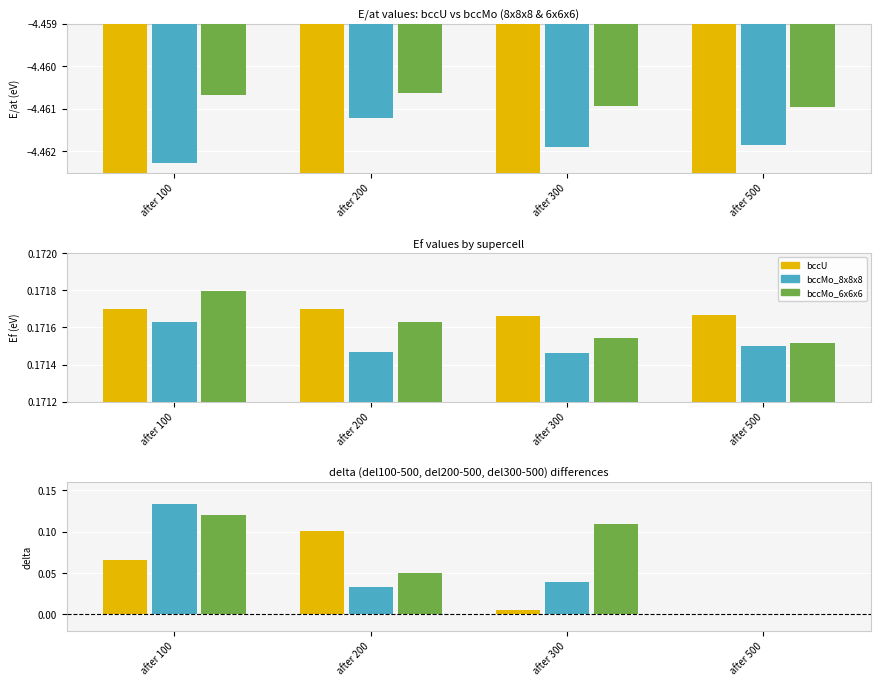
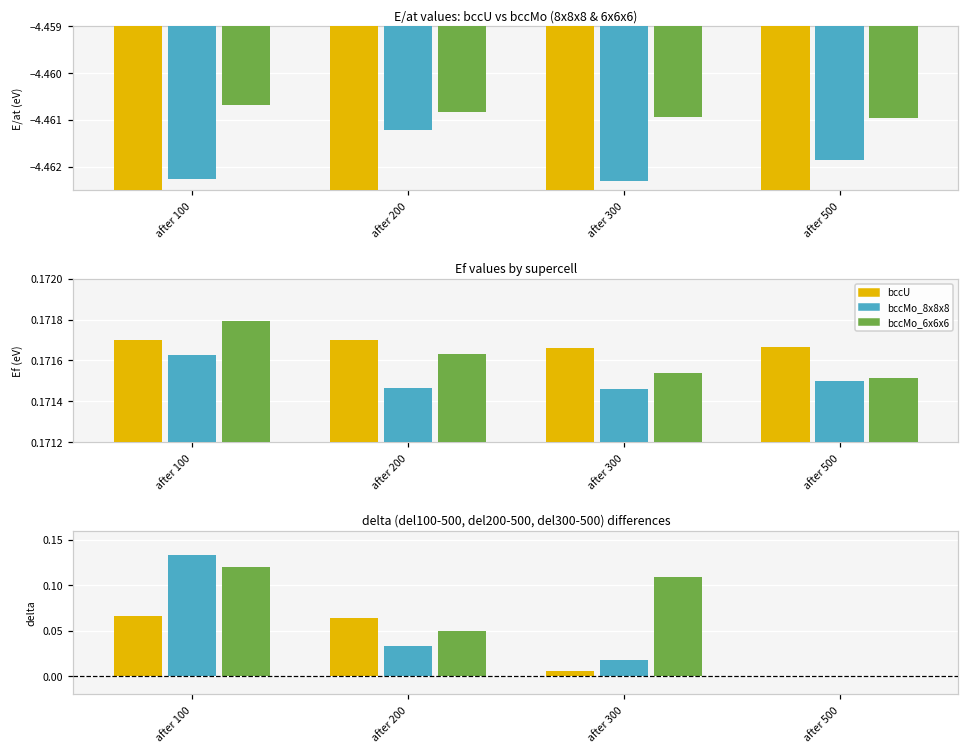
E/at values: bccU vs bccMo (8x8x8 & 6x6x6), bccMo_6x6x6, after 200: -4.4606 -> -4.4608
E/at values: bccU vs bccMo (8x8x8 & 6x6x6), bccMo_8x8x8, after 300: -4.4619 -> -4.4623
delta (del100-500, del200-500, del300-500) differences, bccU, after 200: 0.10 -> 0.06
delta (del100-500, del200-500, del300-500) differences, bccMo_8x8x8, after 300: 0.04 -> 0.02
